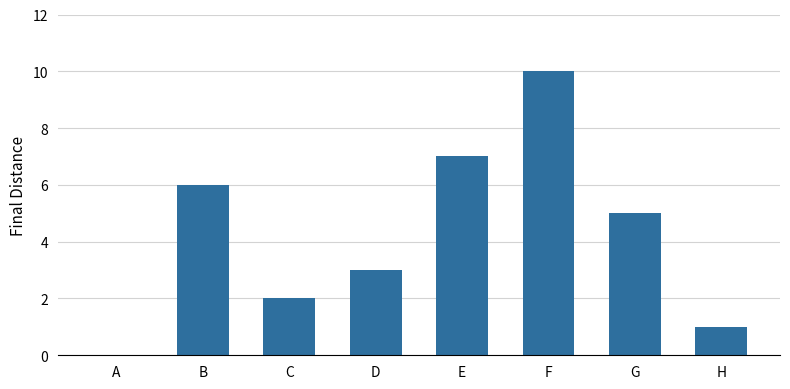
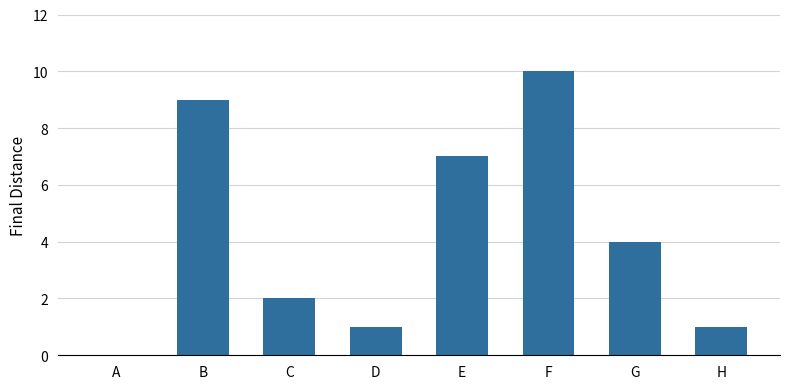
B: 6 -> 9
D: 3 -> 1
G: 5 -> 4
